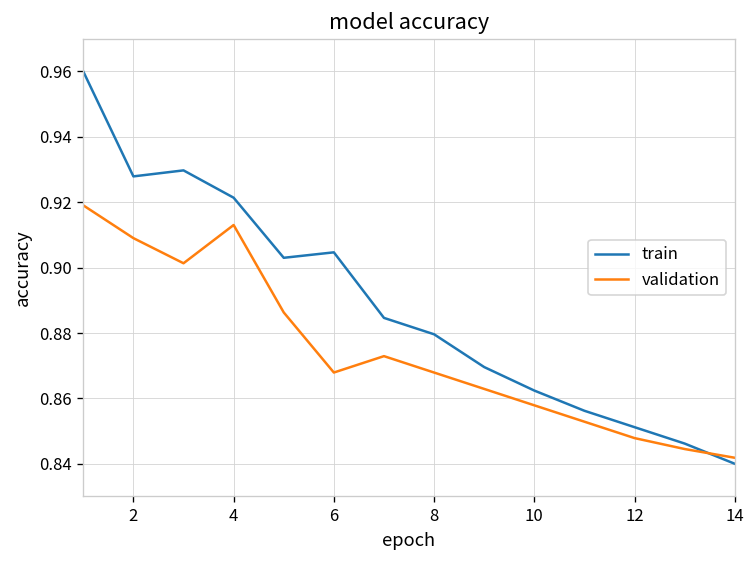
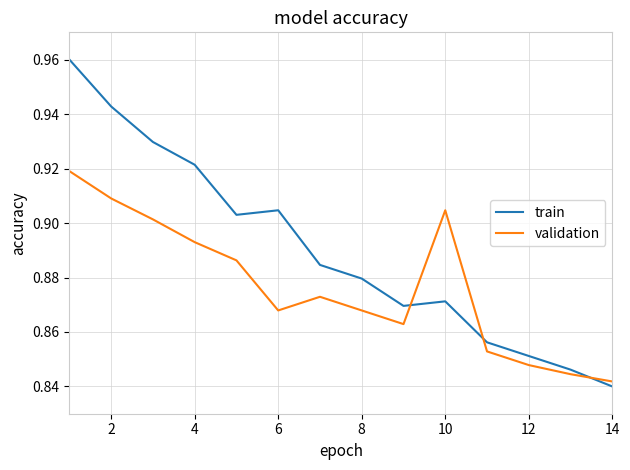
train, 2: 0.928 -> 0.943
validation, 4: 0.913 -> 0.893
train, 10: 0.862 -> 0.871
validation, 10: 0.858 -> 0.905
